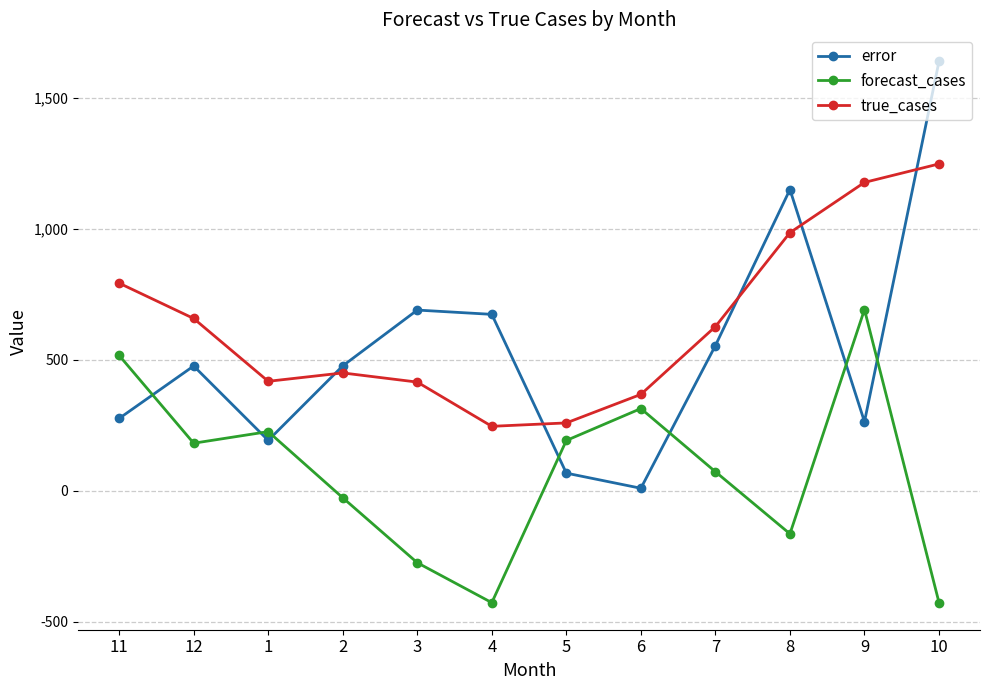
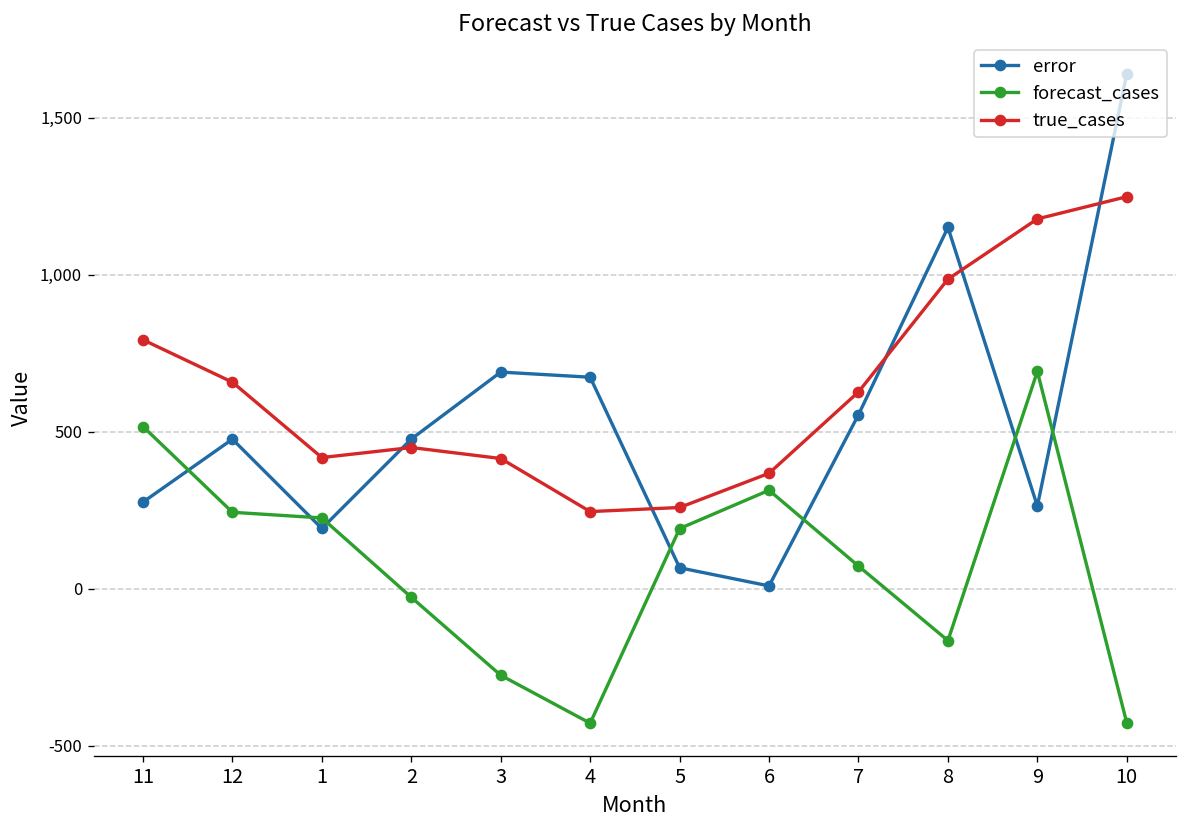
forecast_cases, 12: 180 -> 240
